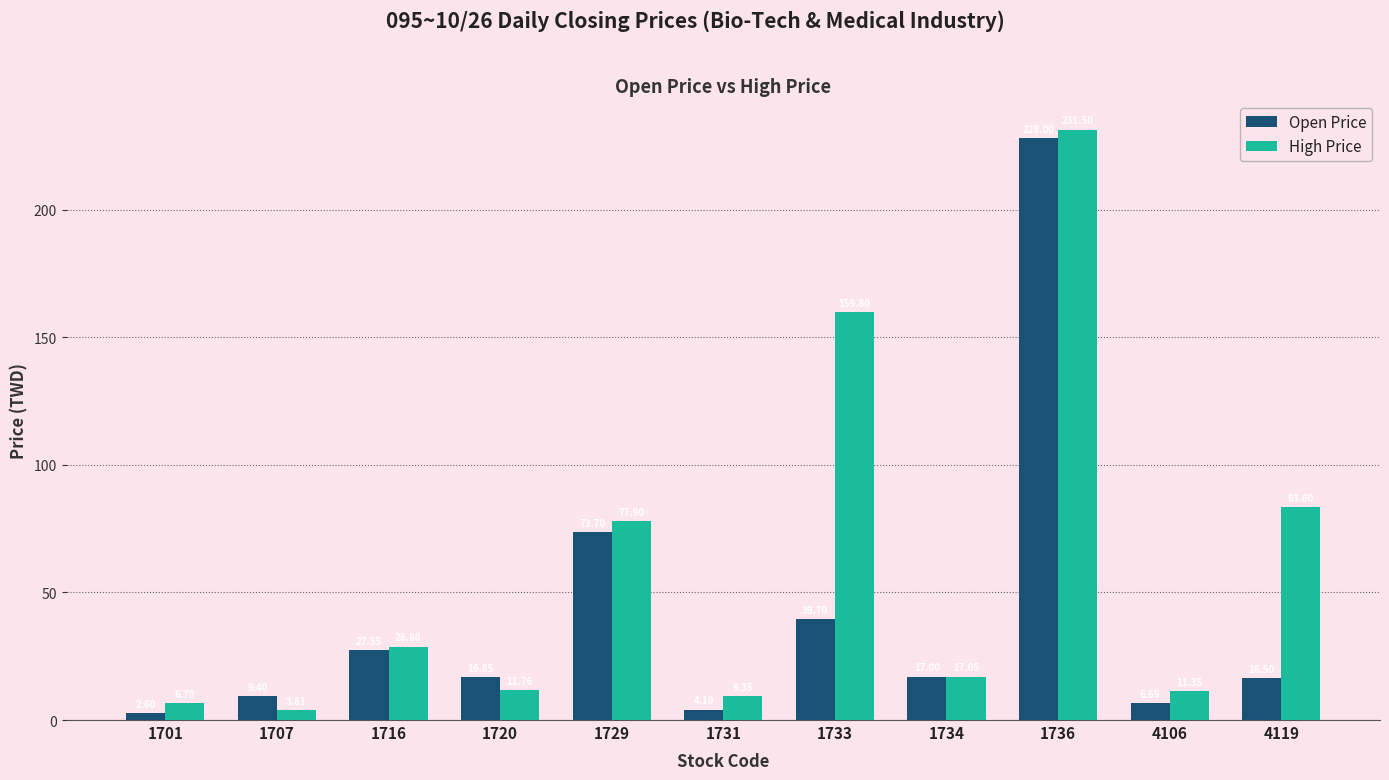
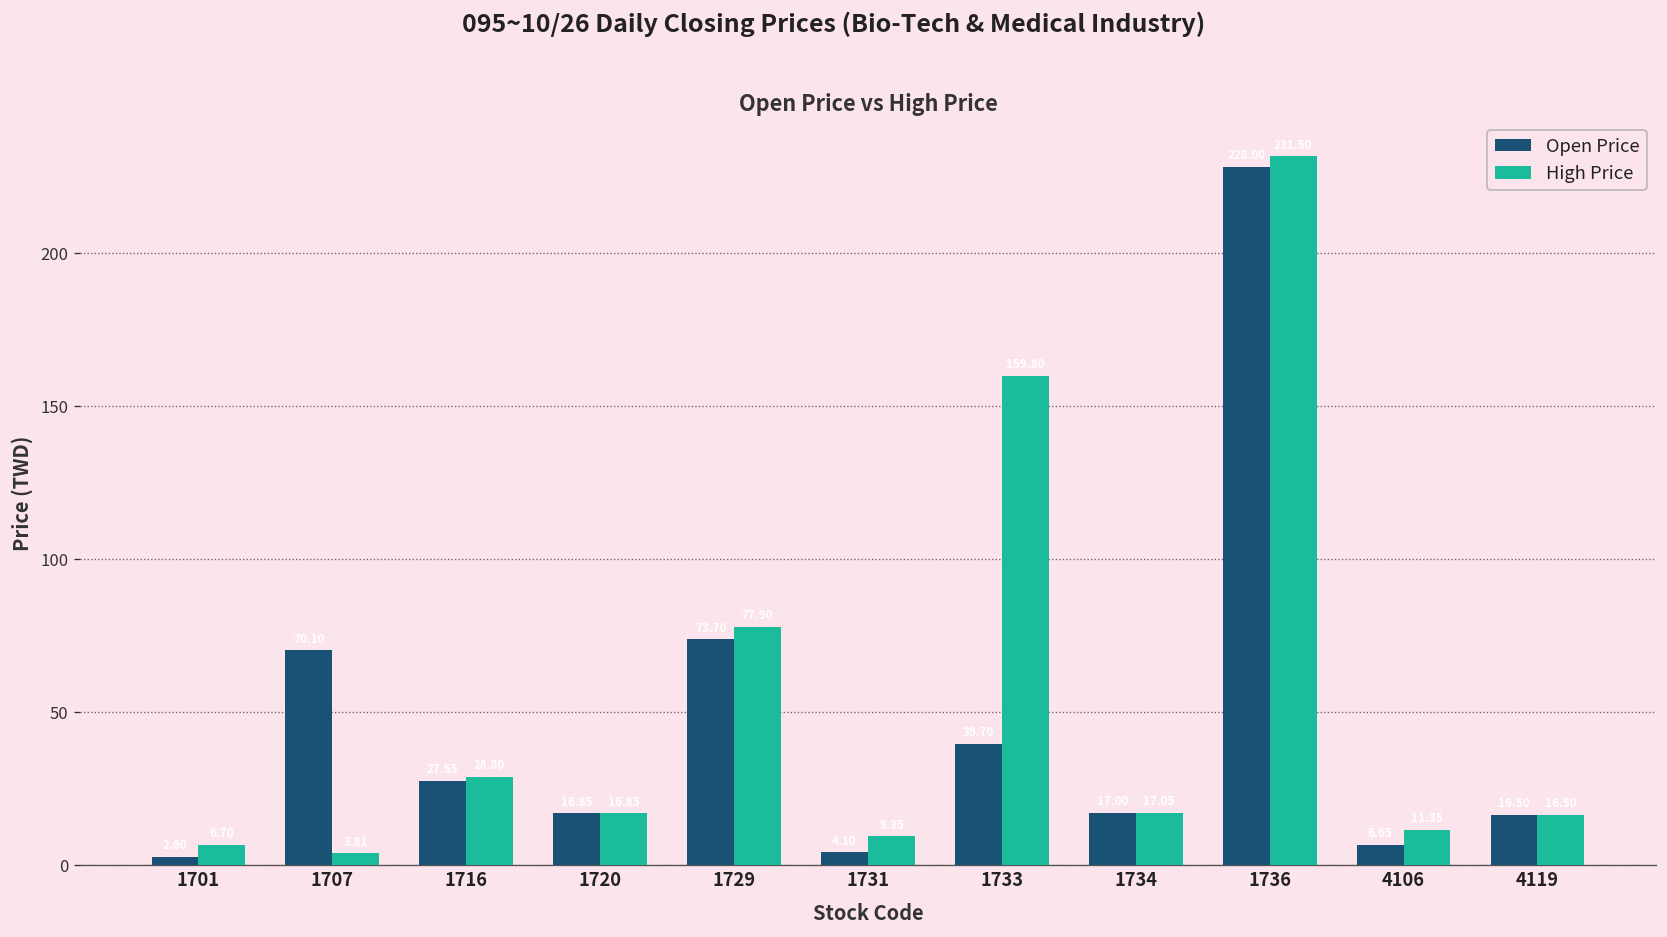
Open Price, 1707: 9 -> 70
High Price, 1720: 12 -> 17
High Price, 4119: 84 -> 17
